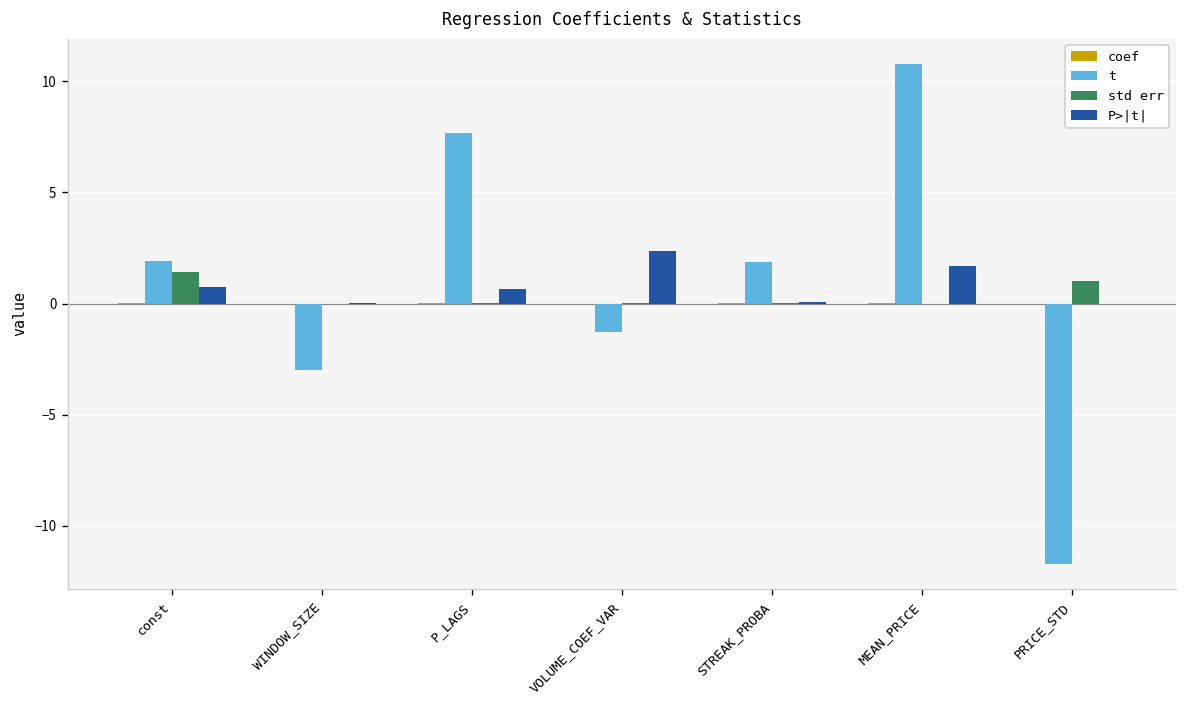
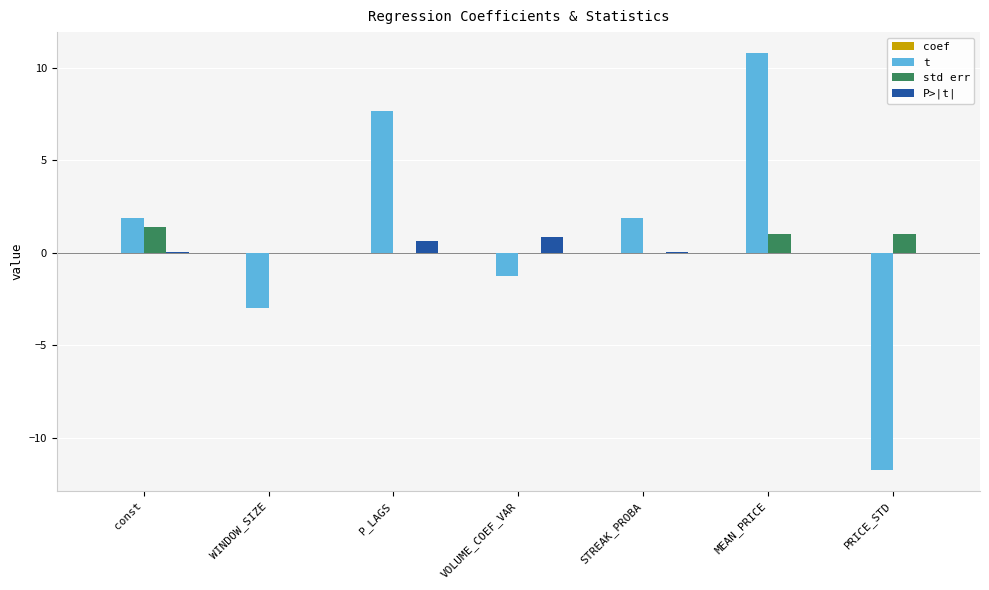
P>|t|, const: 0.7 -> 0.1
P>|t|, VOLUME_COEF_VAR: 2.4 -> 0.9
std err, MEAN_PRICE: 0 -> 1
P>|t|, MEAN_PRICE: 1.7 -> 0.0
